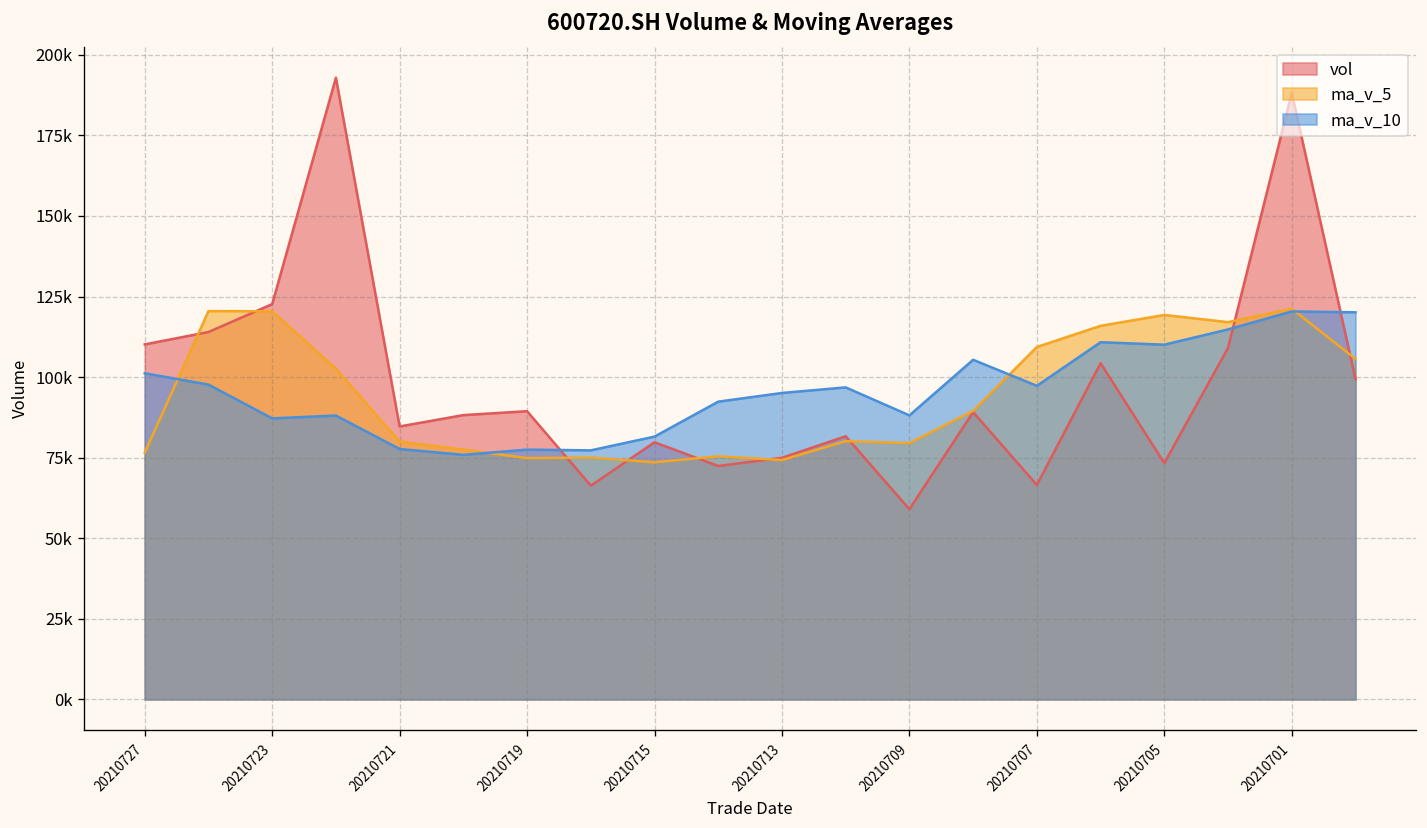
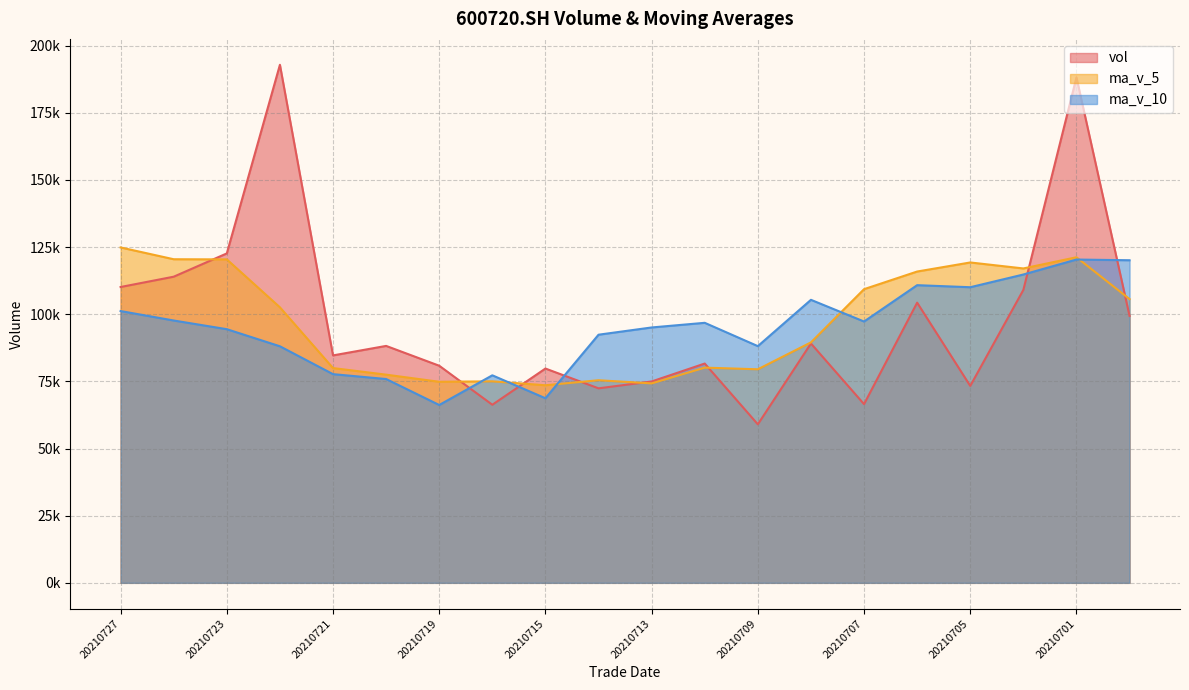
ma_v_5, 20210727: 77000 -> 125000
ma_v_10, 20210723: 87000 -> 94000
vol, 20210719: 89000 -> 81000
ma_v_10, 20210719: 77000 -> 66000
ma_v_10, 20210715: 82000 -> 69000
